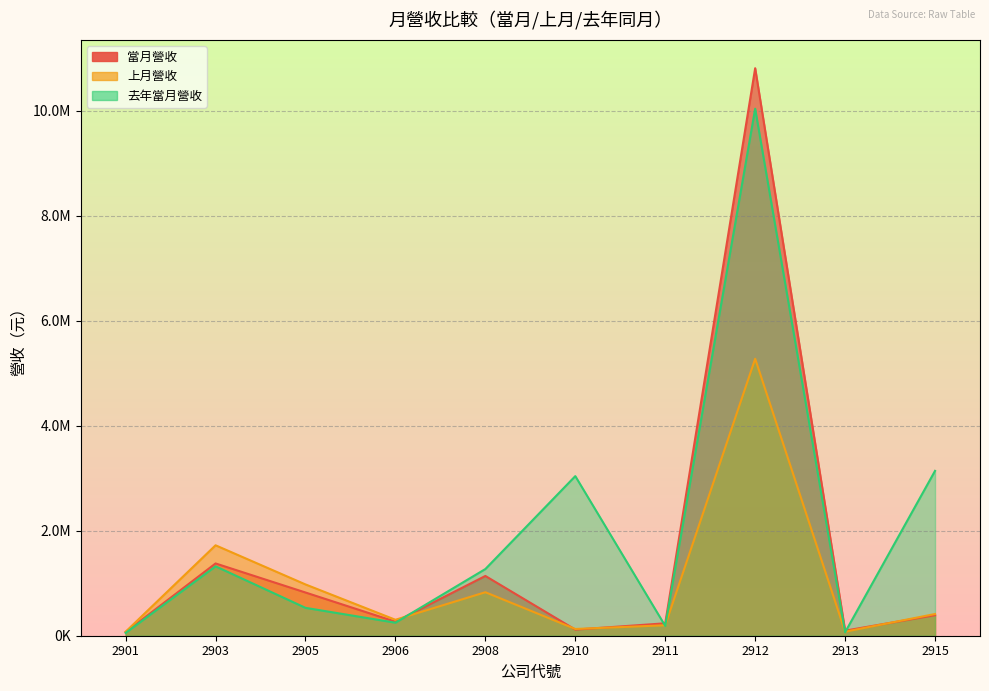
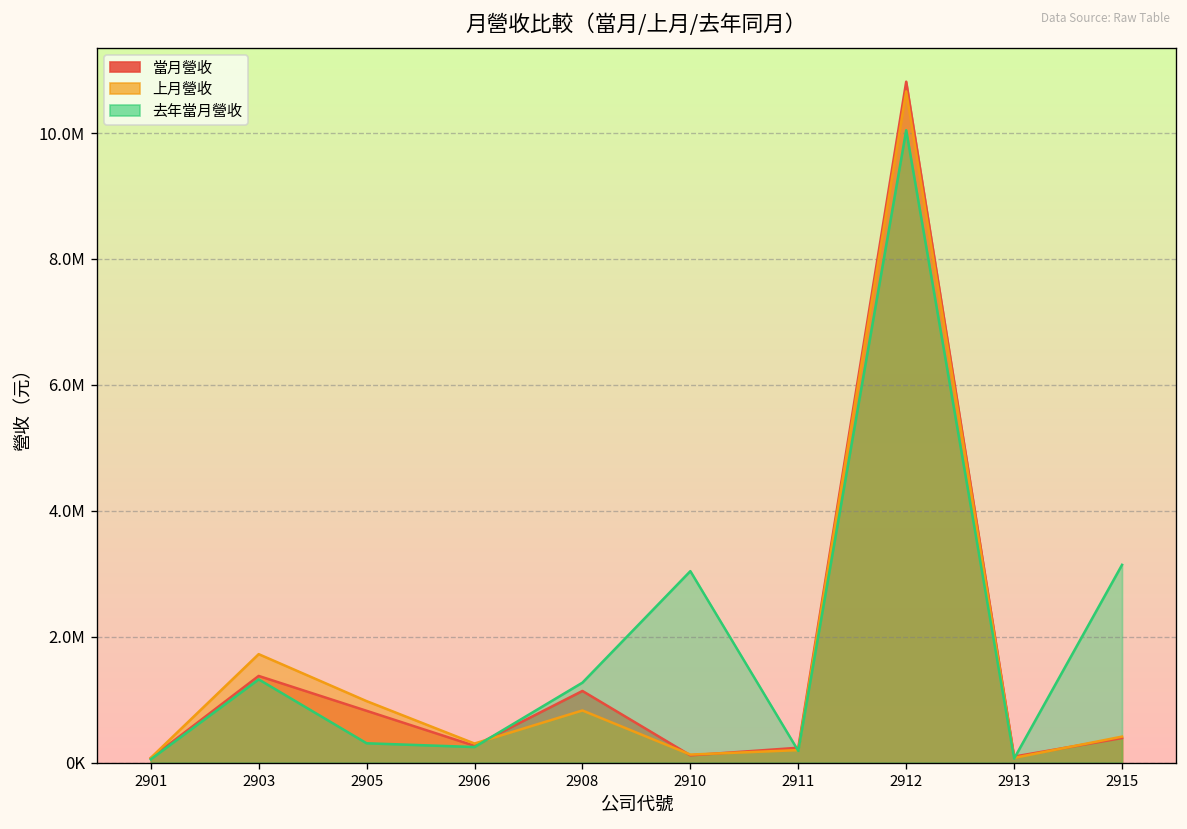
去年當月營收, 2905: 500000 -> 300000
上月營收, 2912: 5300000 -> 10700000
